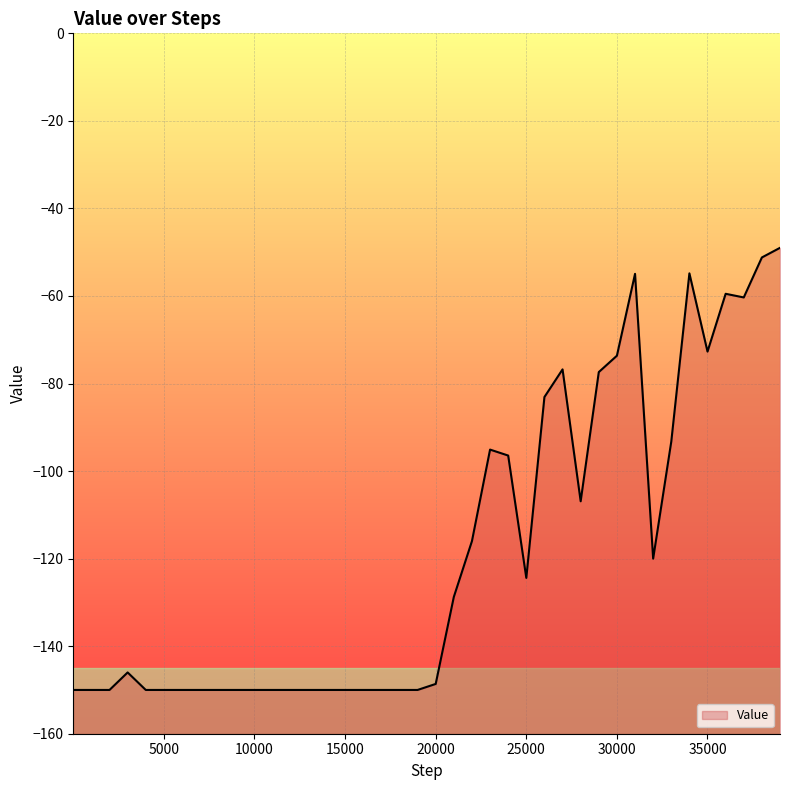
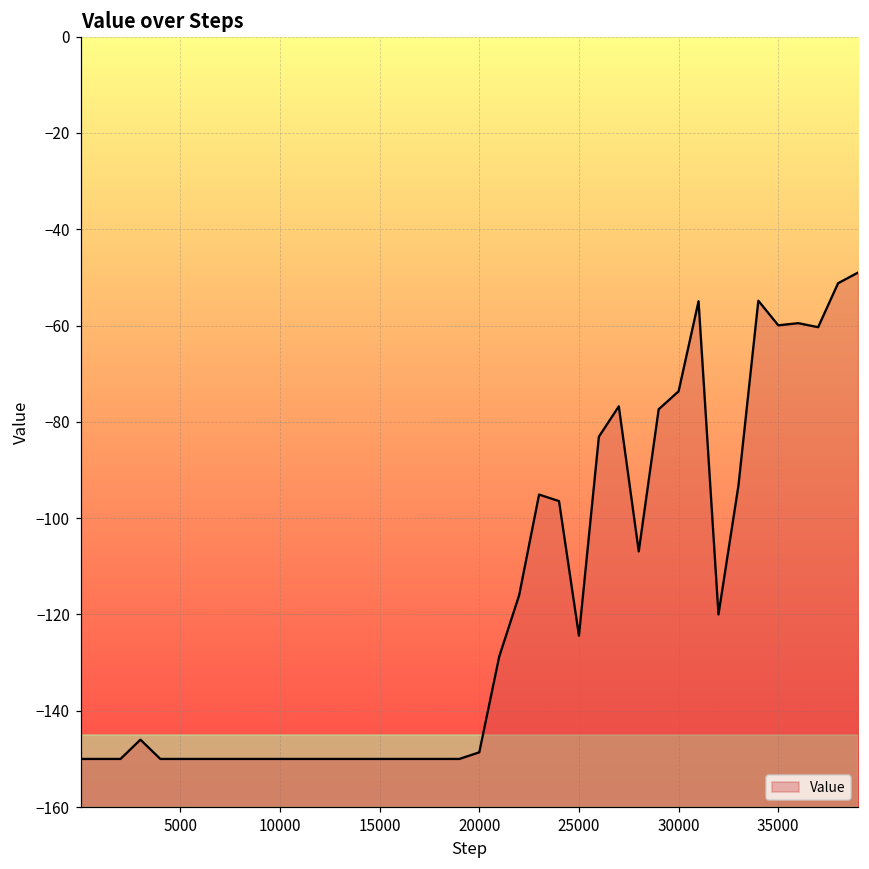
35000: -73 -> -60
